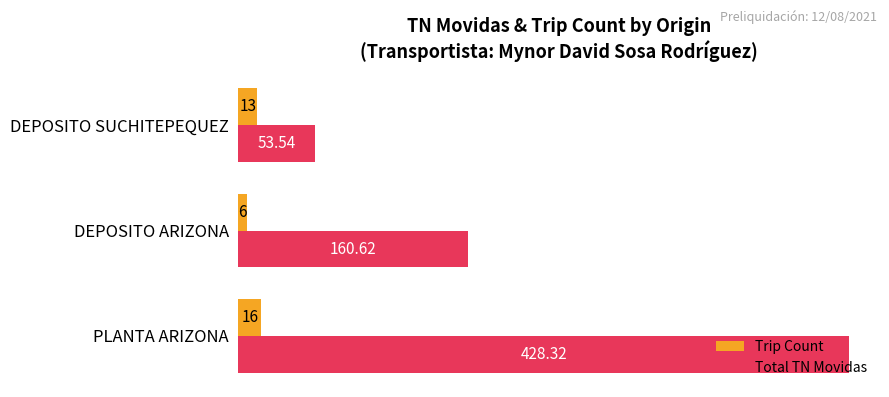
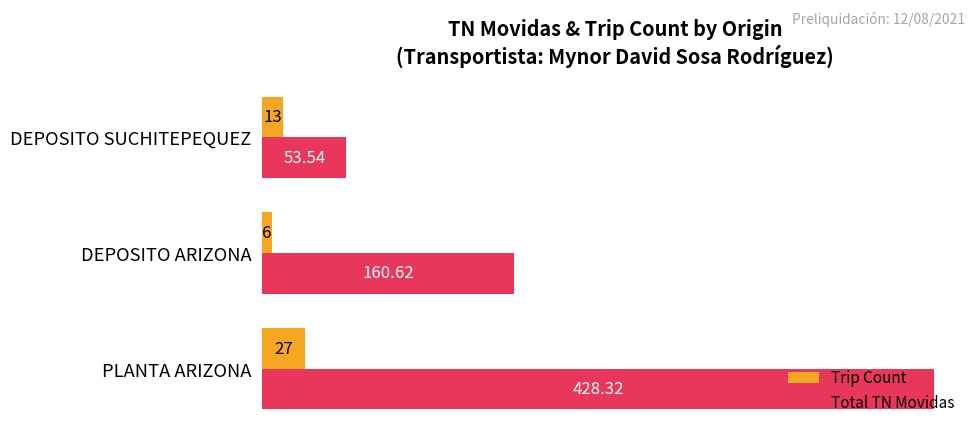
Trip Count, PLANTA ARIZONA: 16 -> 27
